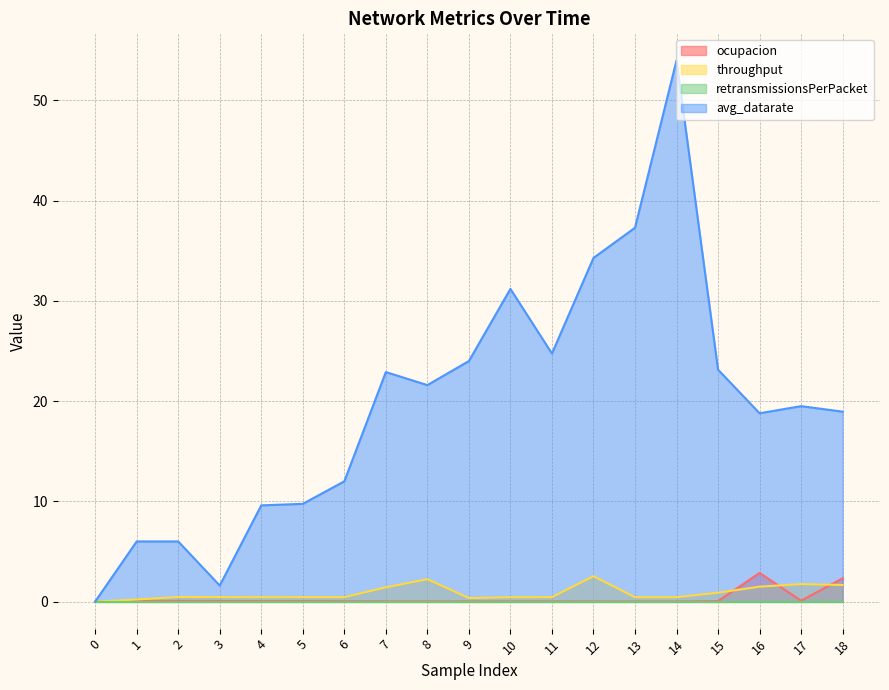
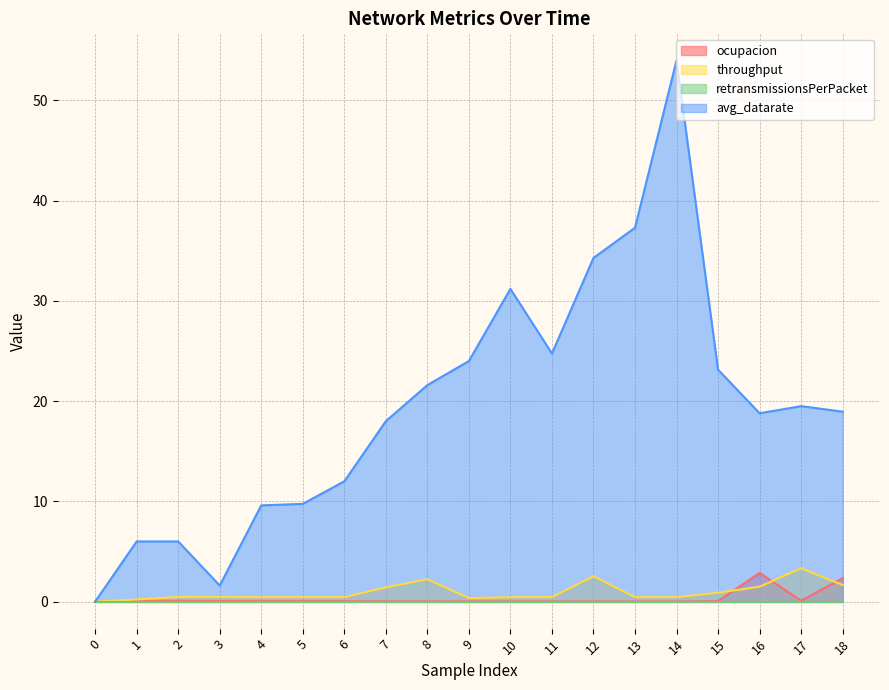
avg_datarate, 7: 22.9 -> 18.0
throughput, 17: 1.7 -> 3.3
